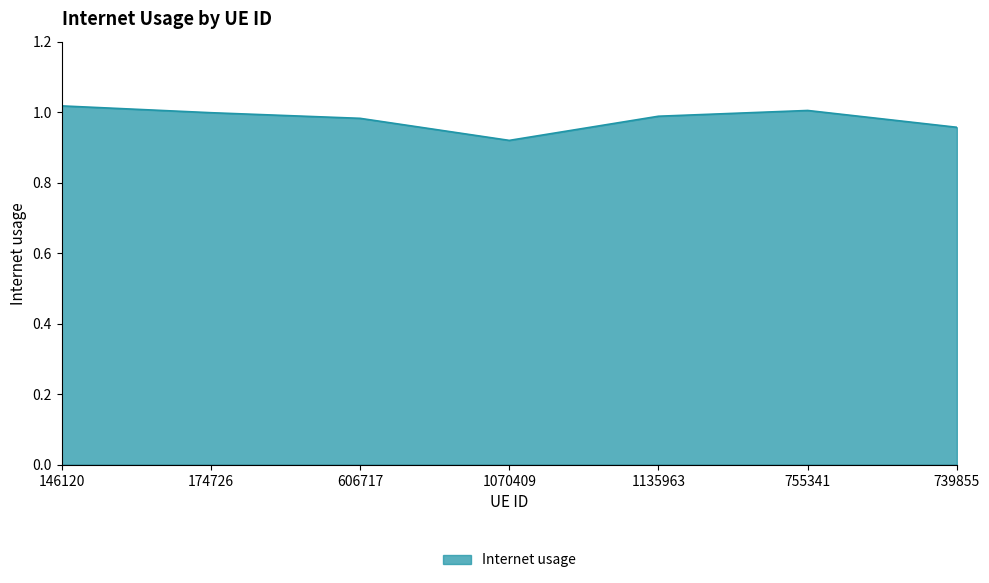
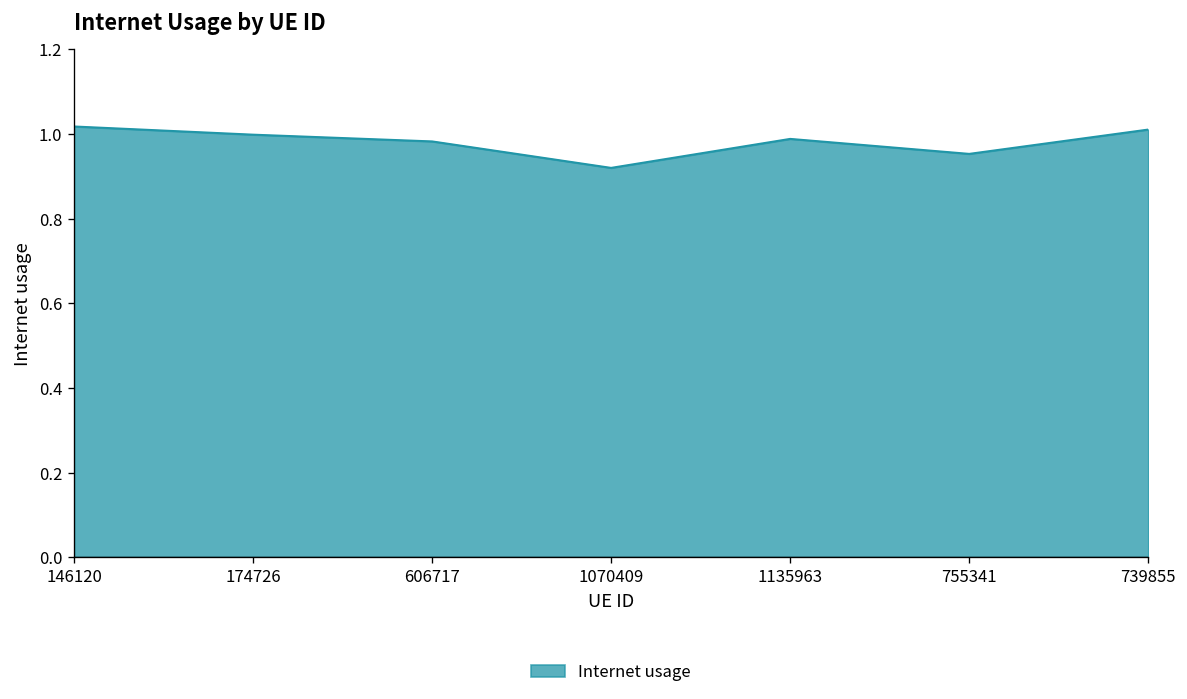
755341: 1.00 -> 0.95
739855: 0.96 -> 1.01
